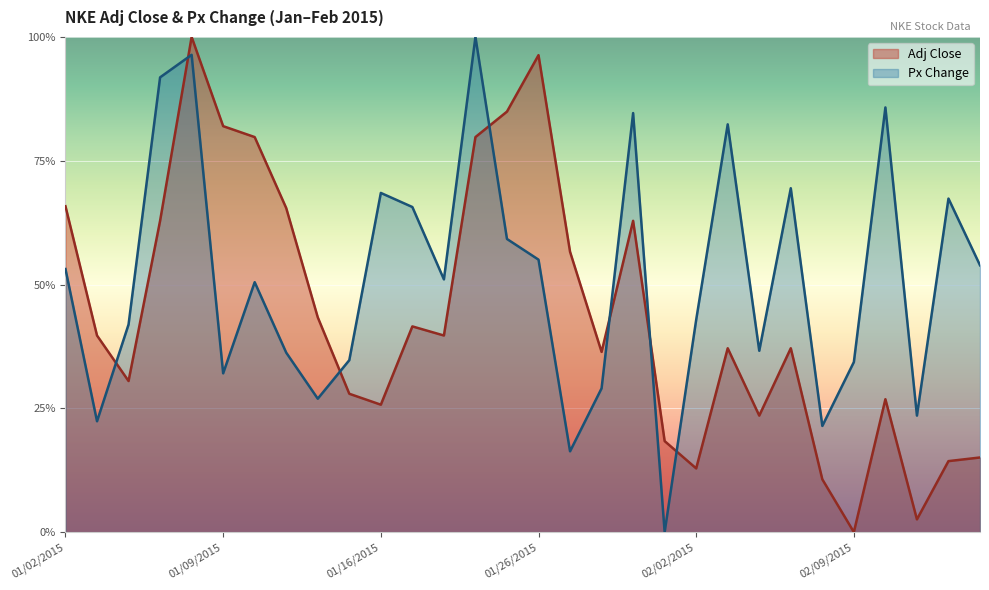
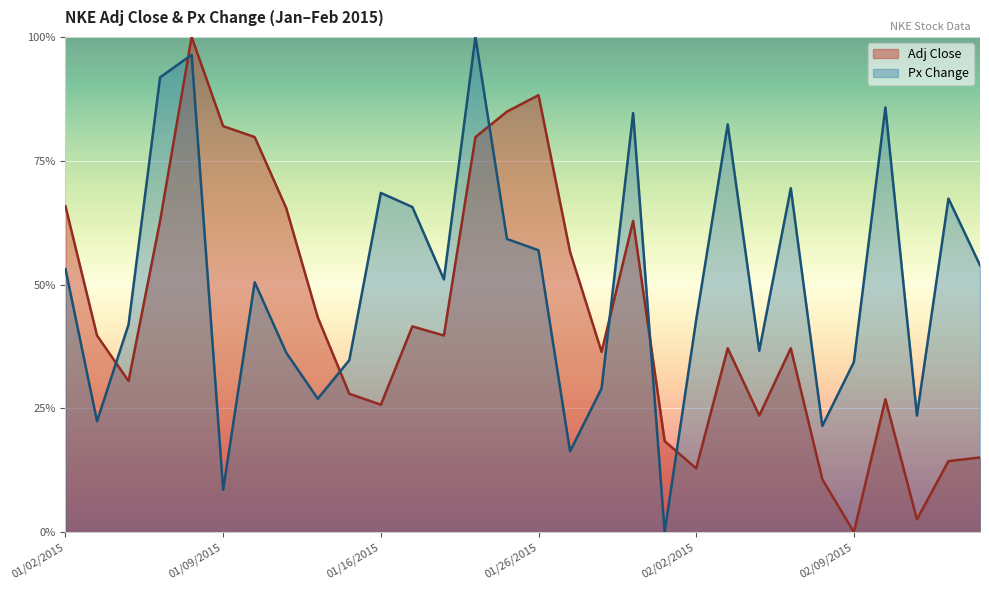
Px Change, 01/09/2015: 32% -> 9%
Adj Close, 01/26/2015: 96% -> 88%
Px Change, 01/26/2015: 55% -> 57%
